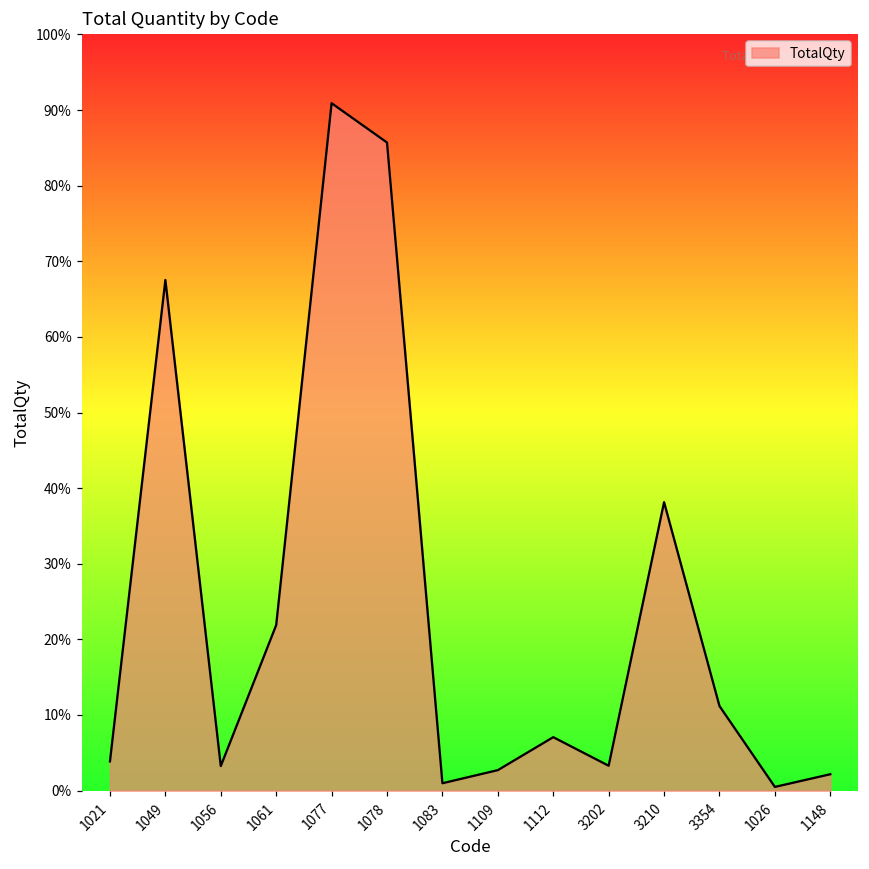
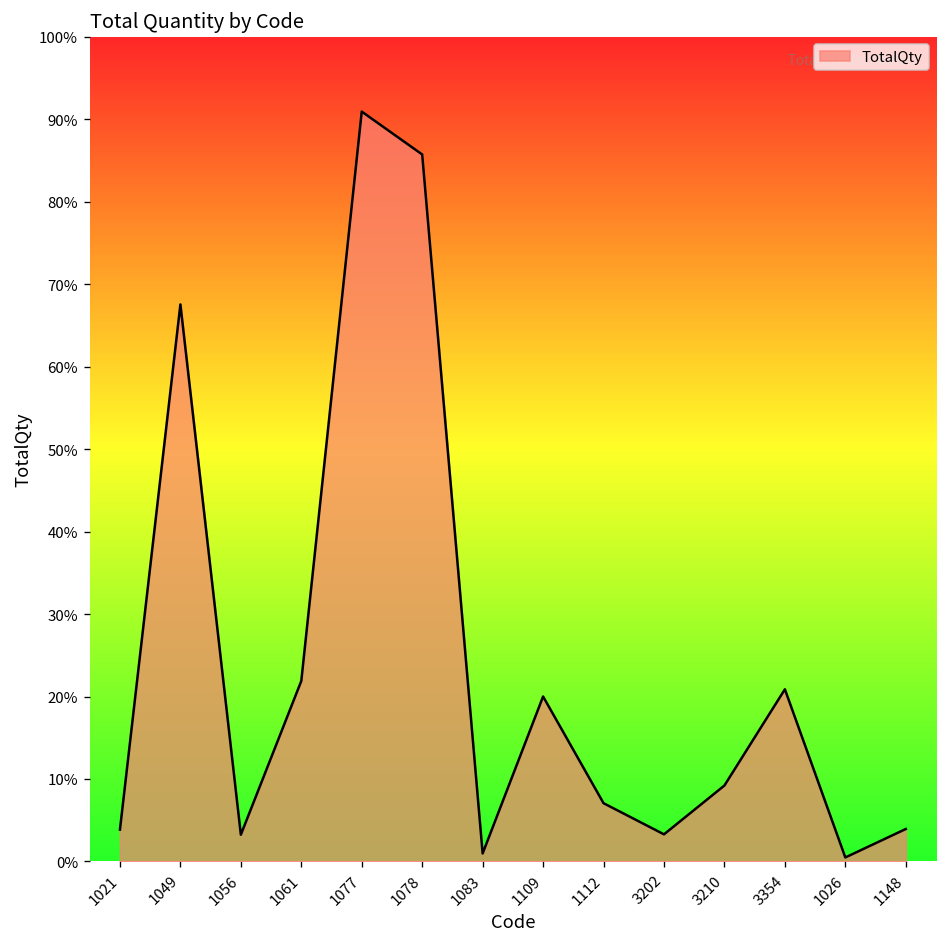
1109: 3% -> 20%
3210: 38% -> 9%
3354: 11% -> 21%
1148: 2% -> 4%
